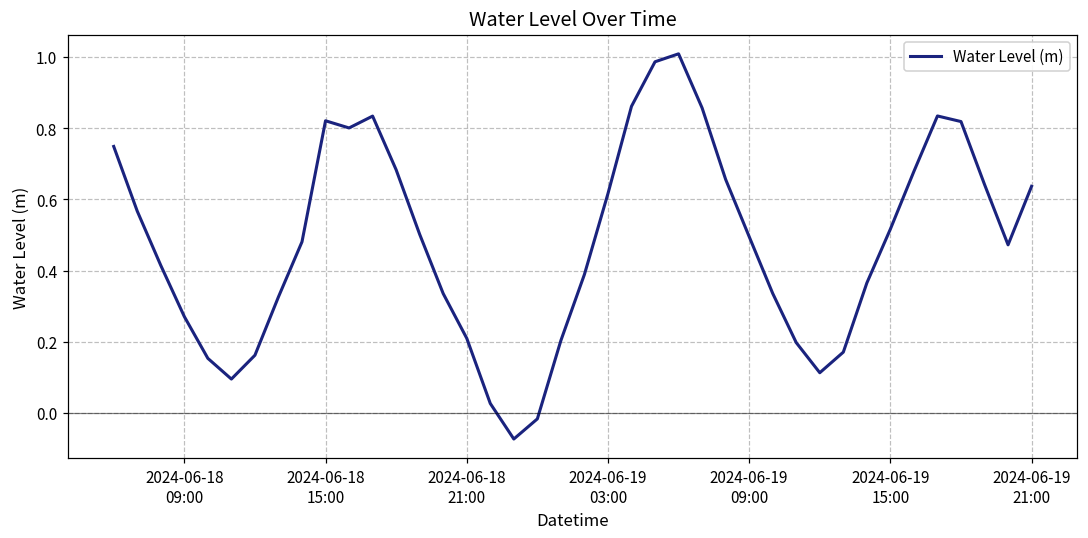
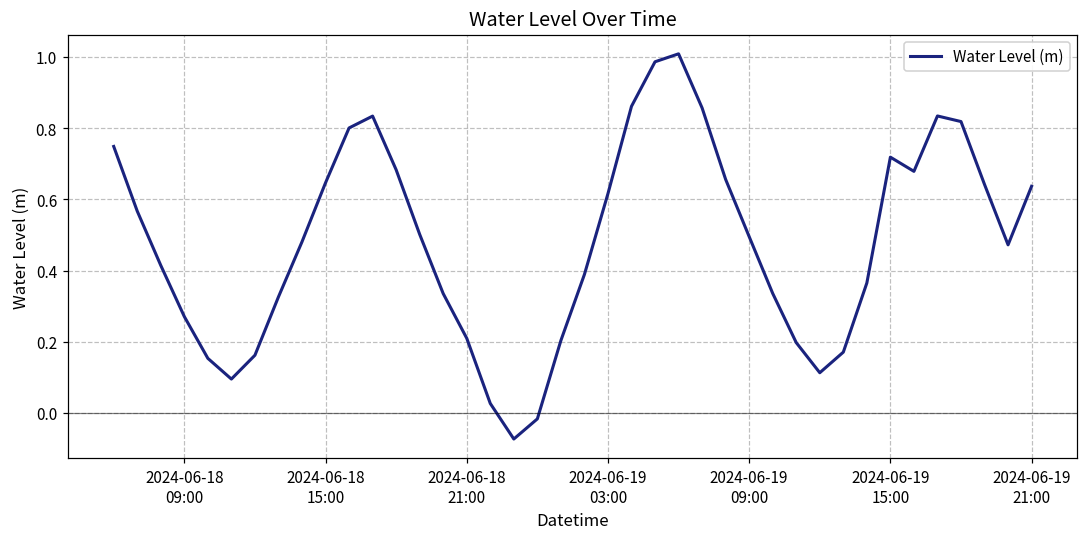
2024-06-18 15:00: 0.82 -> 0.65
2024-06-19 15:00: 0.52 -> 0.72
